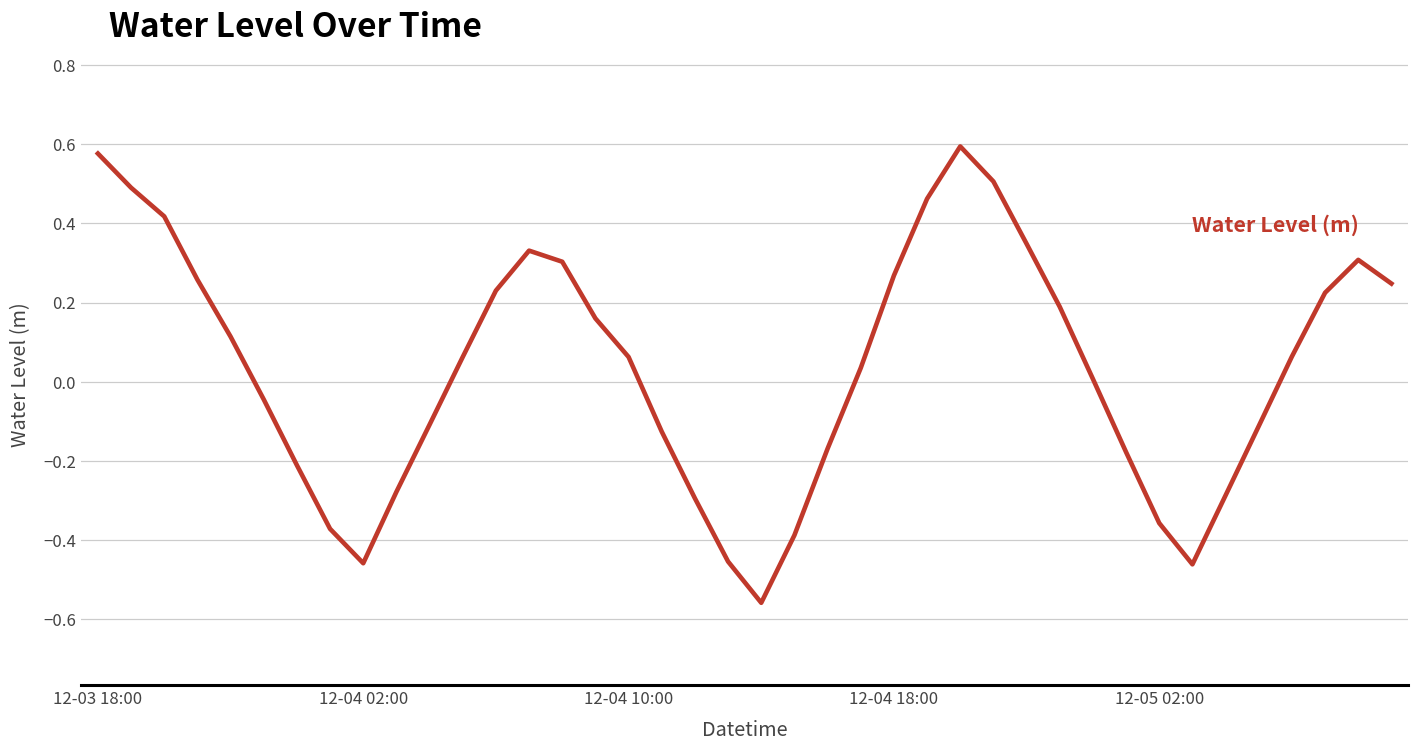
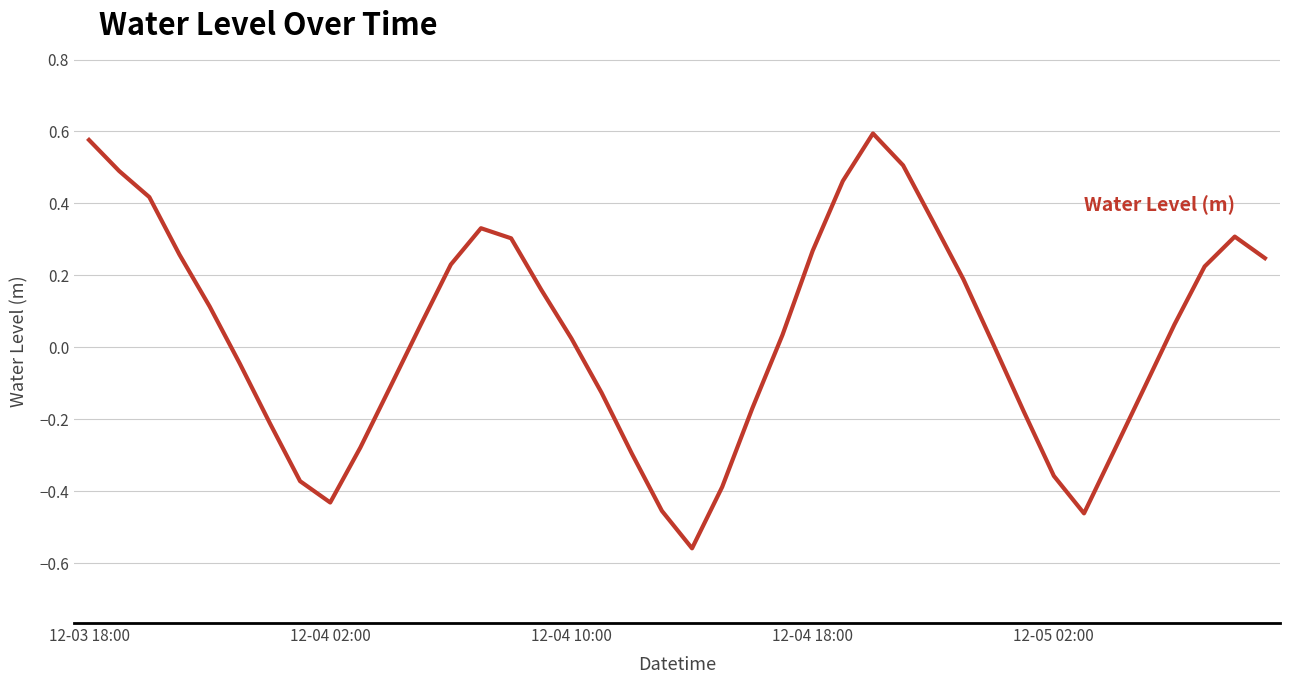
12-04 02:00: -0.46 -> -0.43
12-04 10:00: 0.06 -> 0.02
